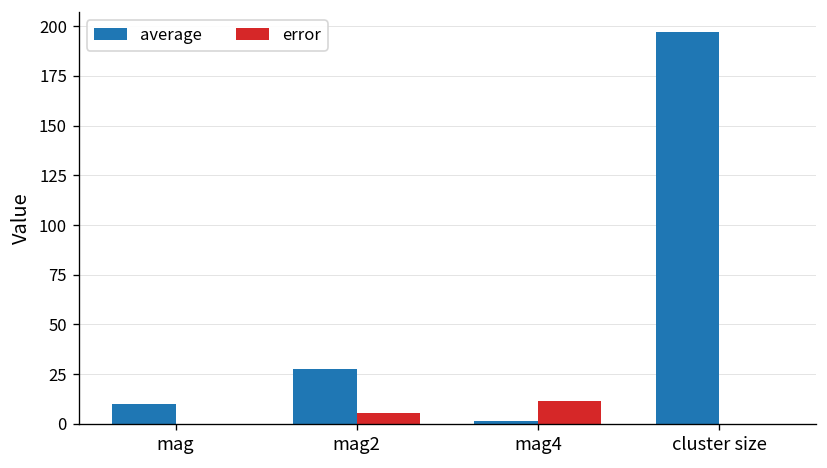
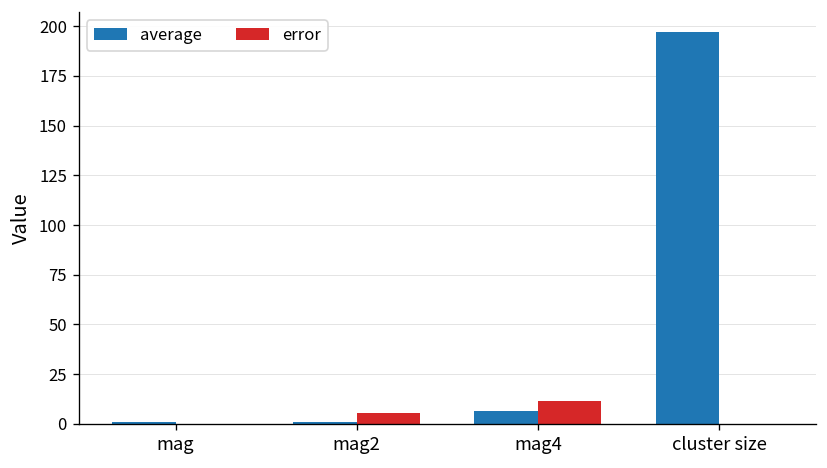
average, mag: 10 -> 1
average, mag2: 28 -> 1
average, mag4: 1 -> 7
